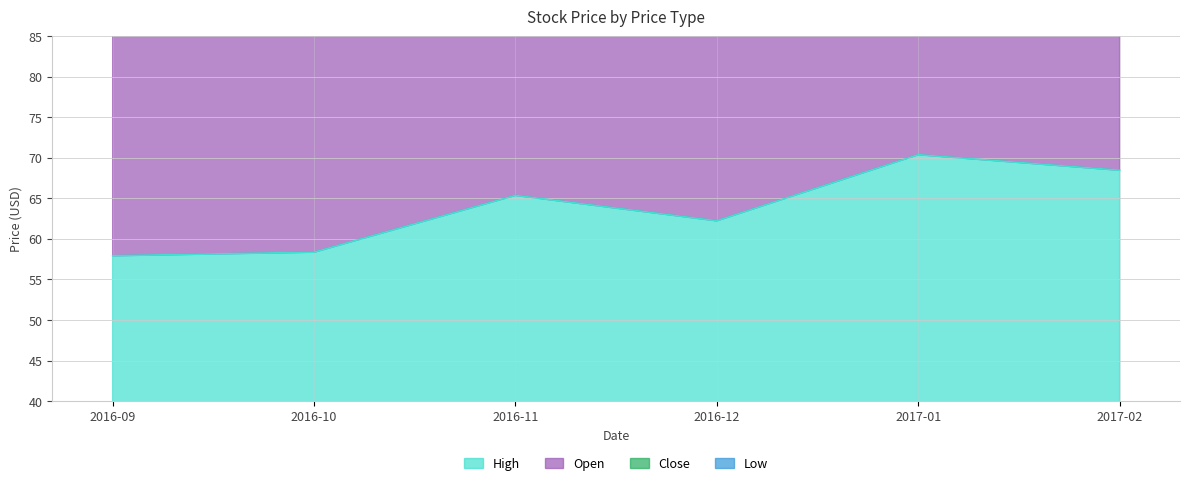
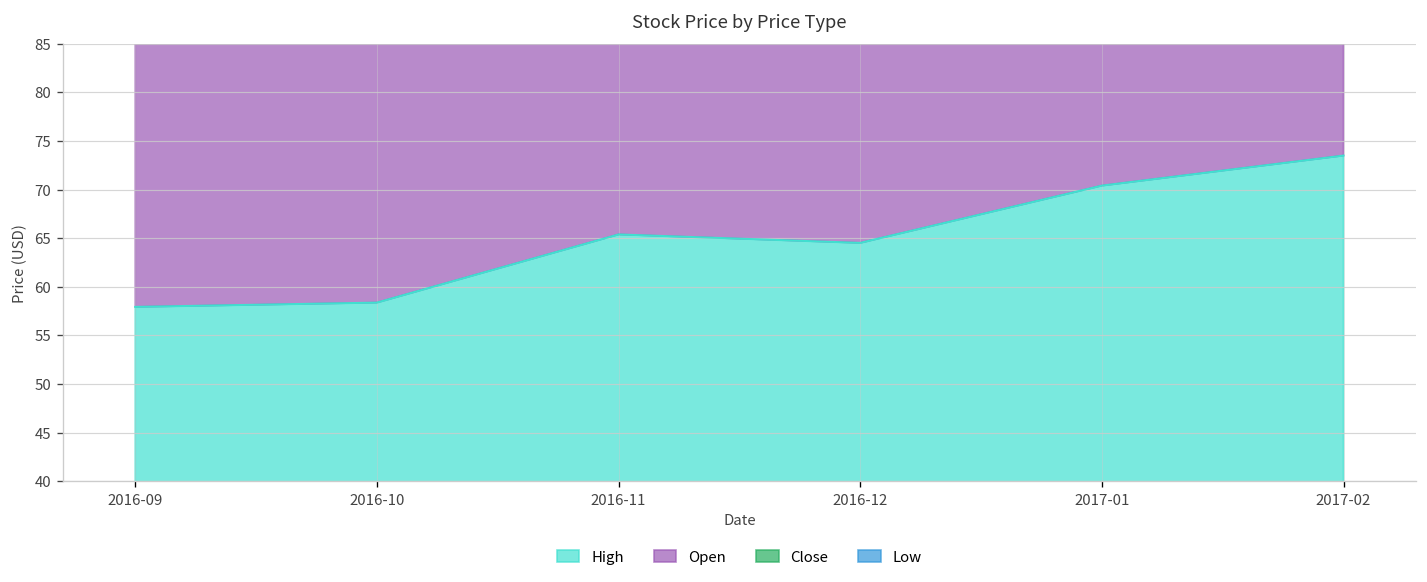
High, 2016-12: 62 -> 65
High, 2017-02: 68 -> 73
